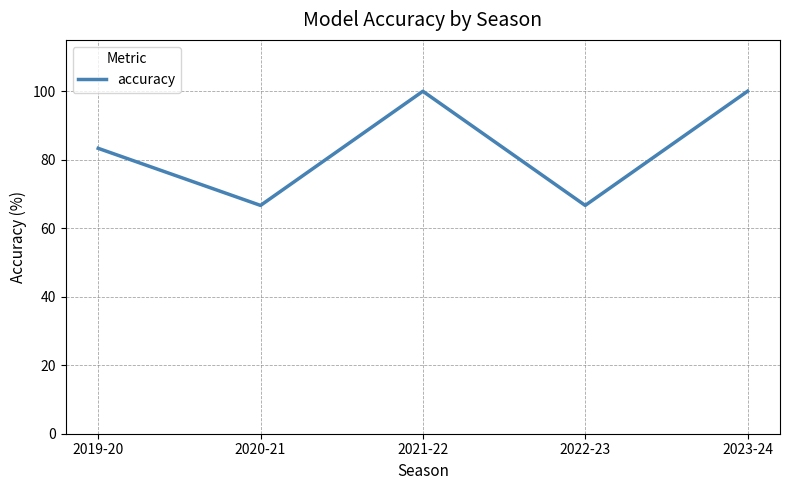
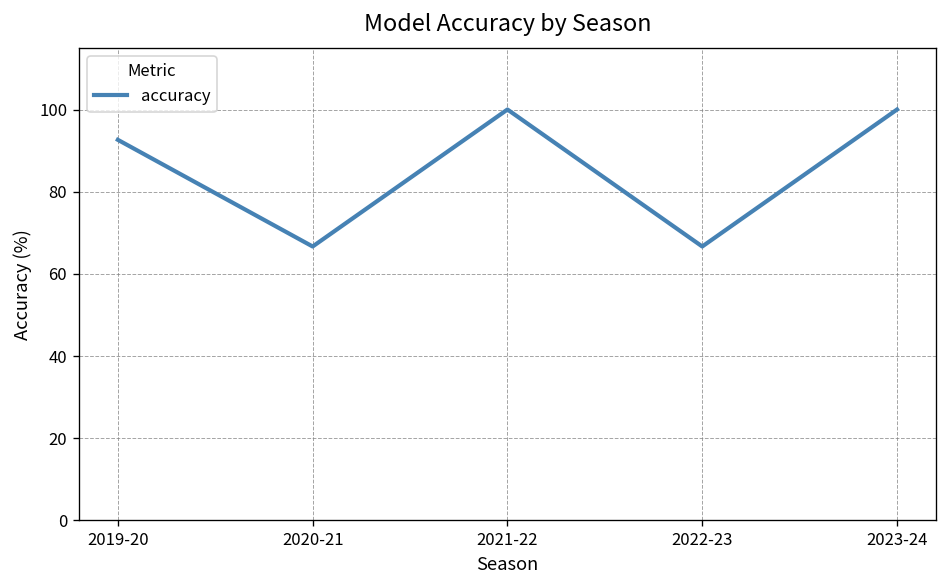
2019-20: 83 -> 93
